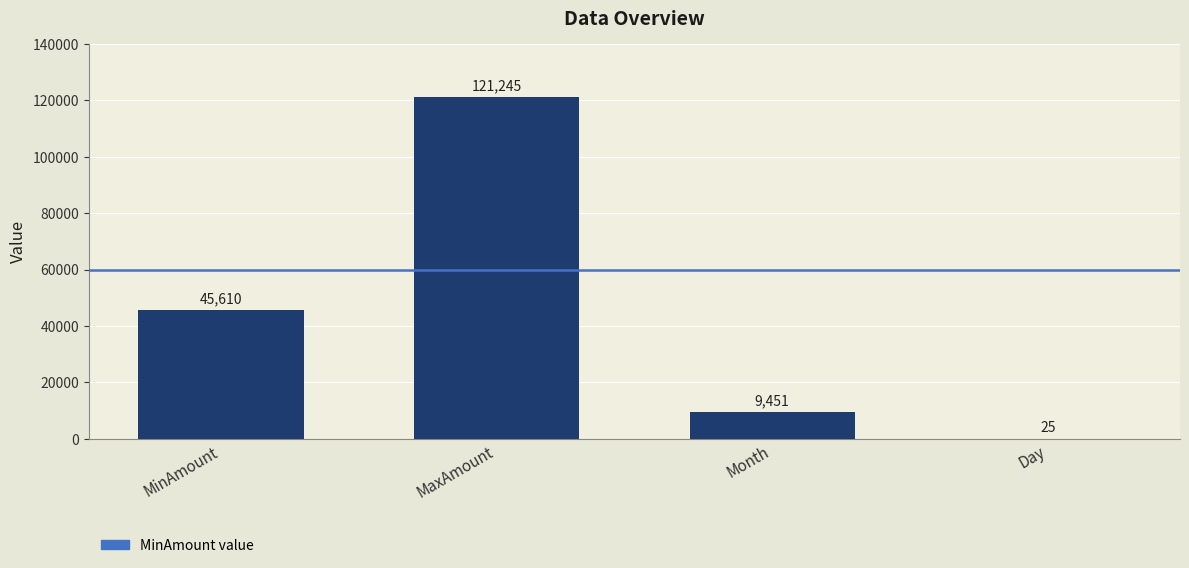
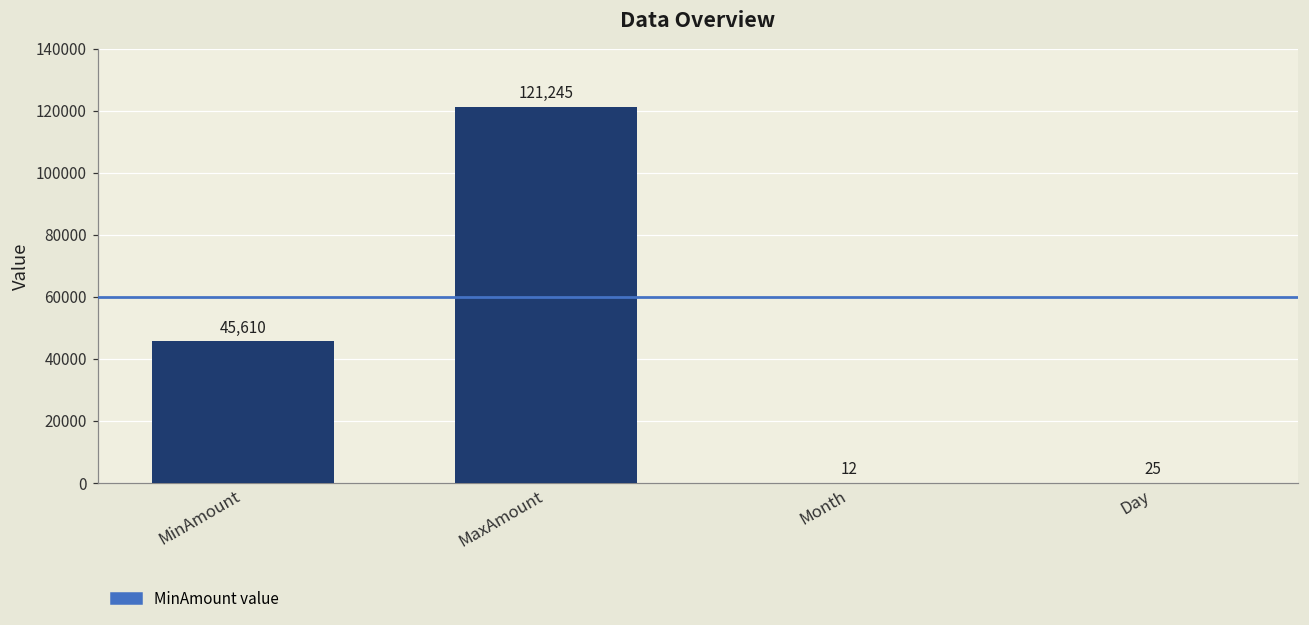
Month: 9,451 -> 12
